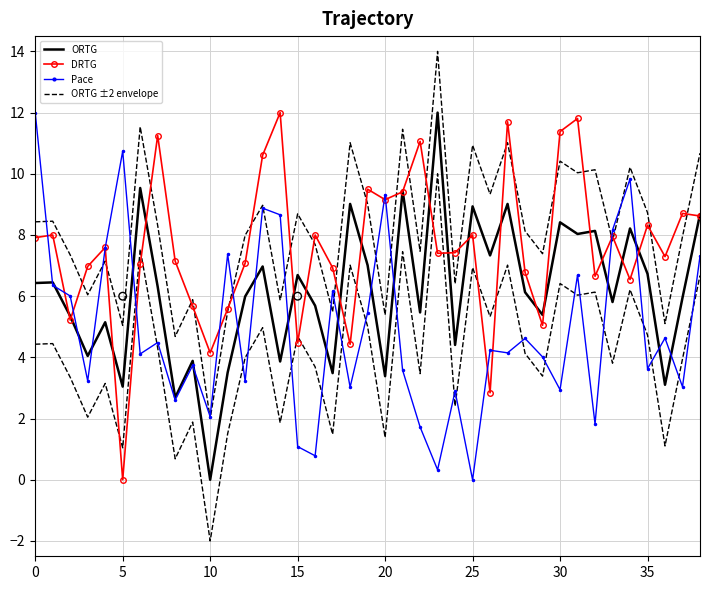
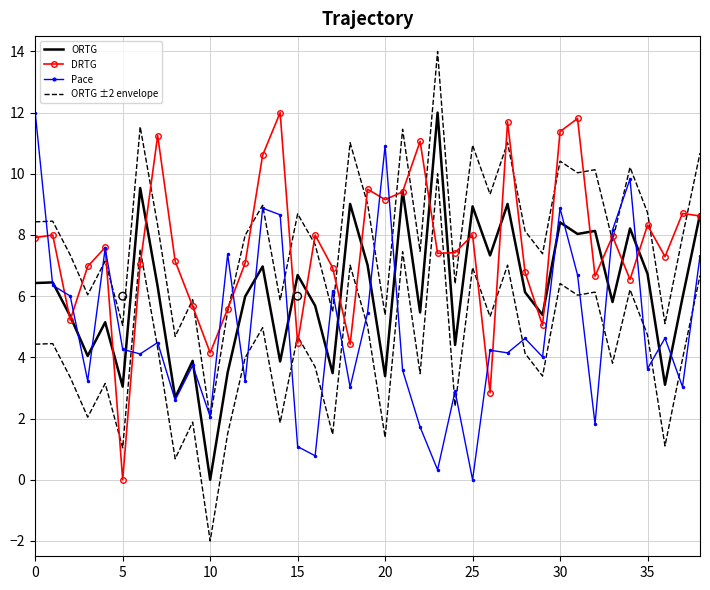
Pace, 5: 10.7 -> 4.3
Pace, 20: 9.3 -> 10.9
Pace, 30: 2.9 -> 8.9
